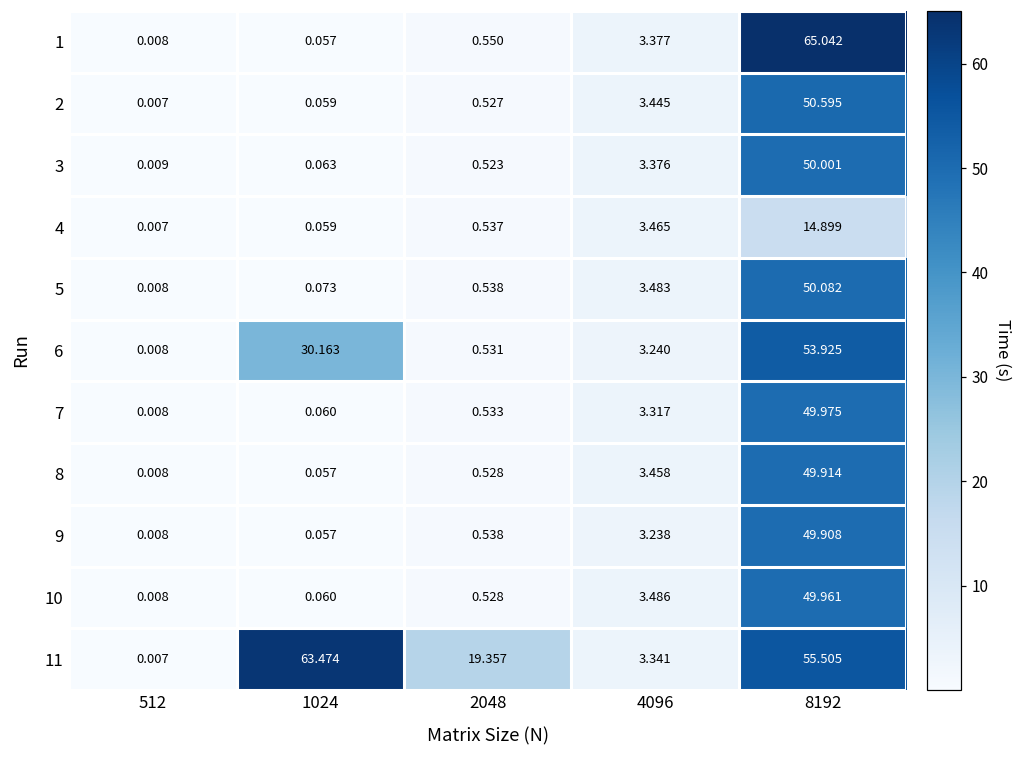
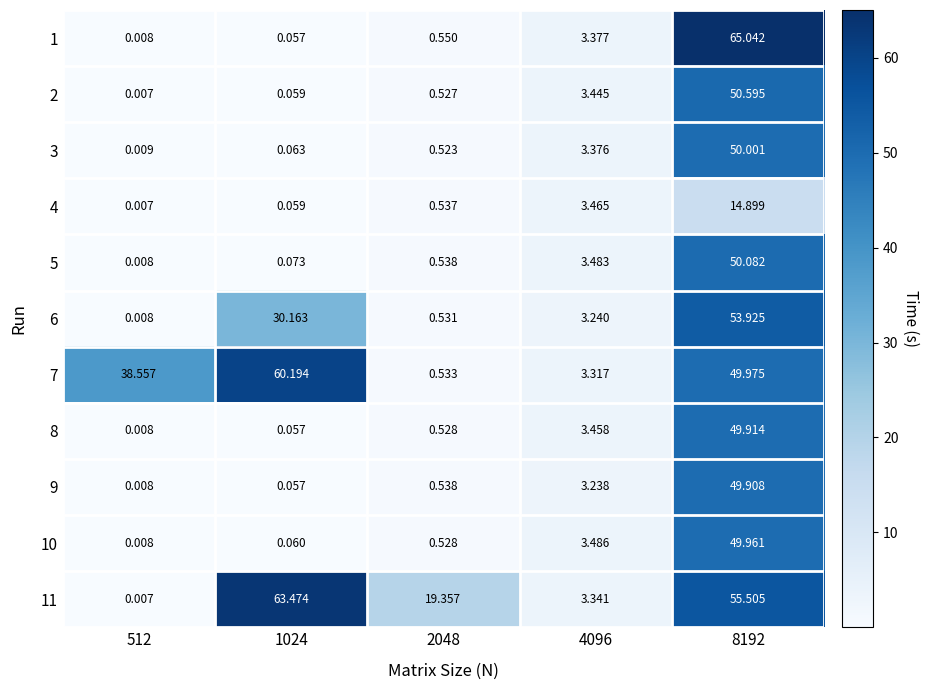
7, 512: 0.008 -> 38.557
7, 1024: 0.060 -> 60.194
